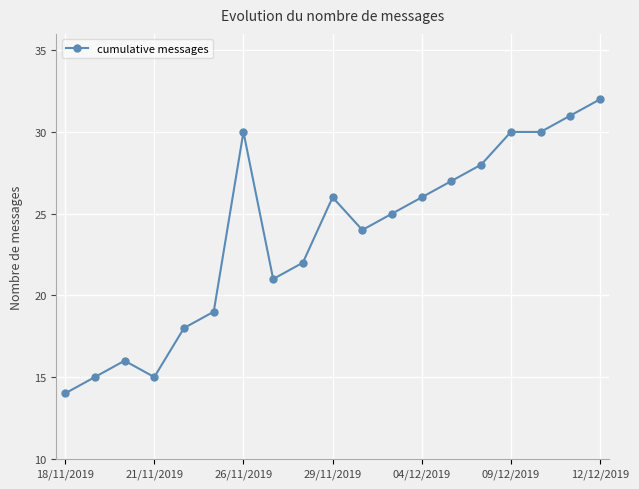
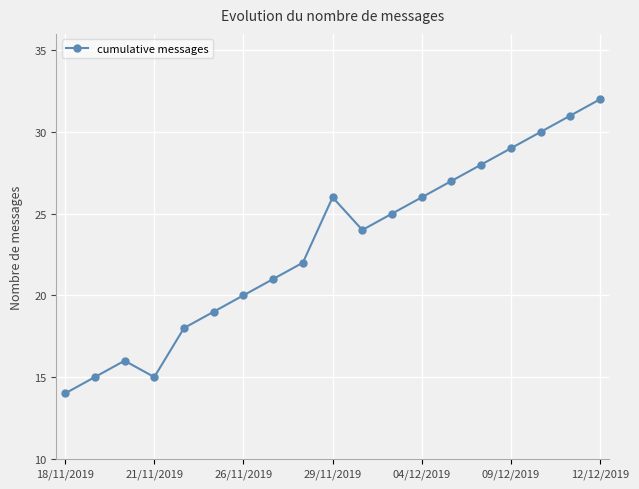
26/11/2019: 30 -> 20
09/12/2019: 30 -> 29
